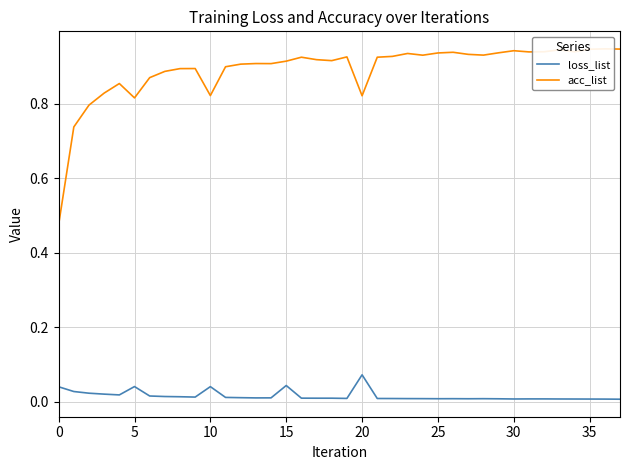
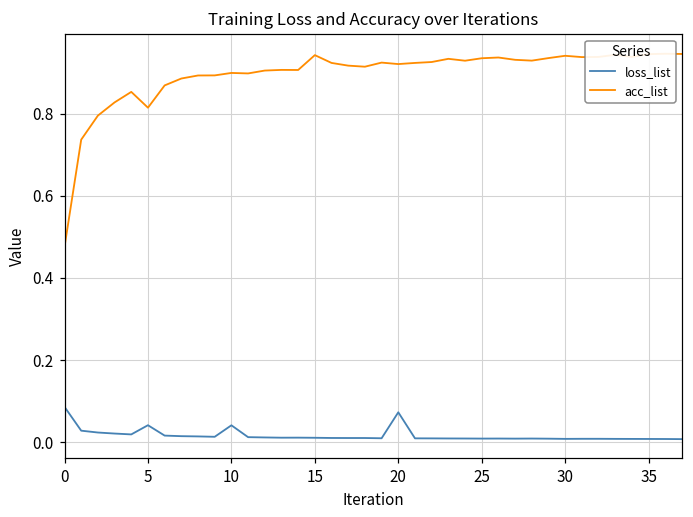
loss_list, 0: 0.04 -> 0.09
acc_list, 10: 0.82 -> 0.90
loss_list, 15: 0.04 -> 0.01
acc_list, 15: 0.91 -> 0.94
acc_list, 20: 0.82 -> 0.92
